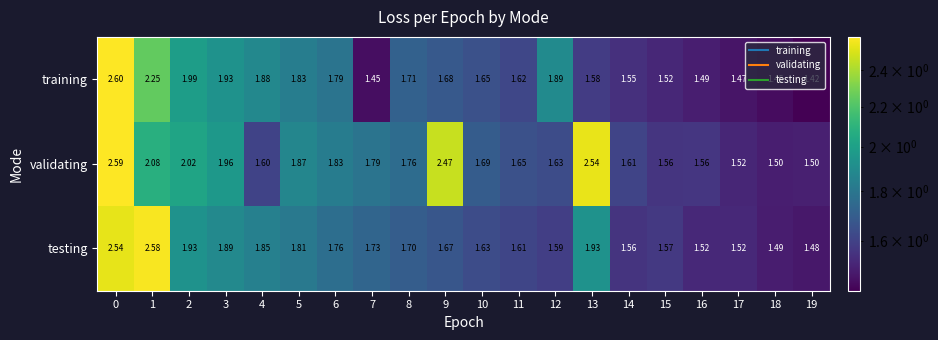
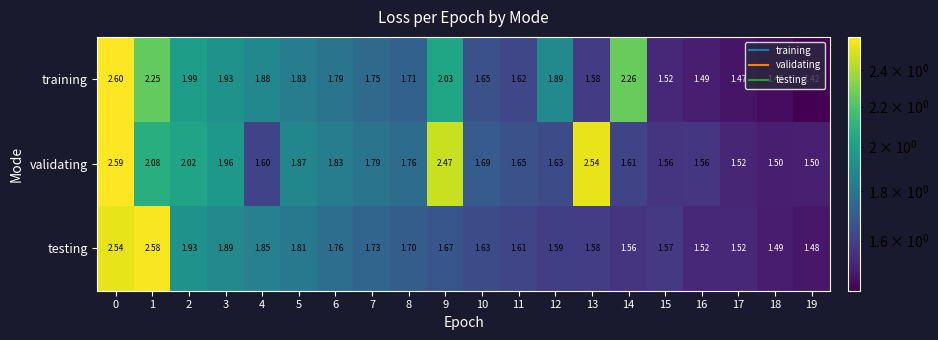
training, 7: 1.45 -> 1.75
training, 9: 1.68 -> 2.03
training, 14: 1.55 -> 2.26
testing, 13: 1.93 -> 1.58
